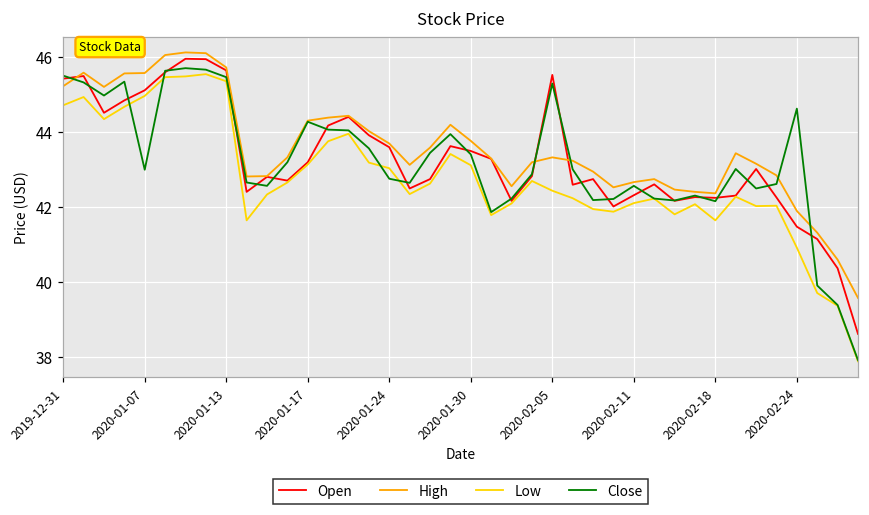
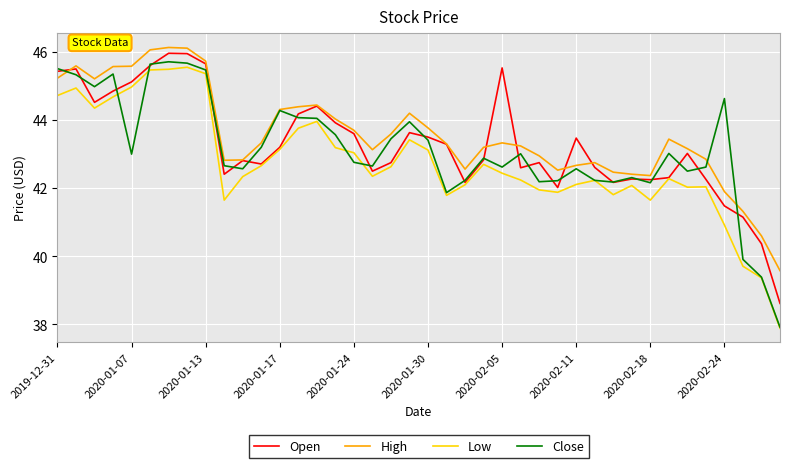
Close, 2020-02-05: 45.3 -> 42.6
Open, 2020-02-11: 42.3 -> 43.5
